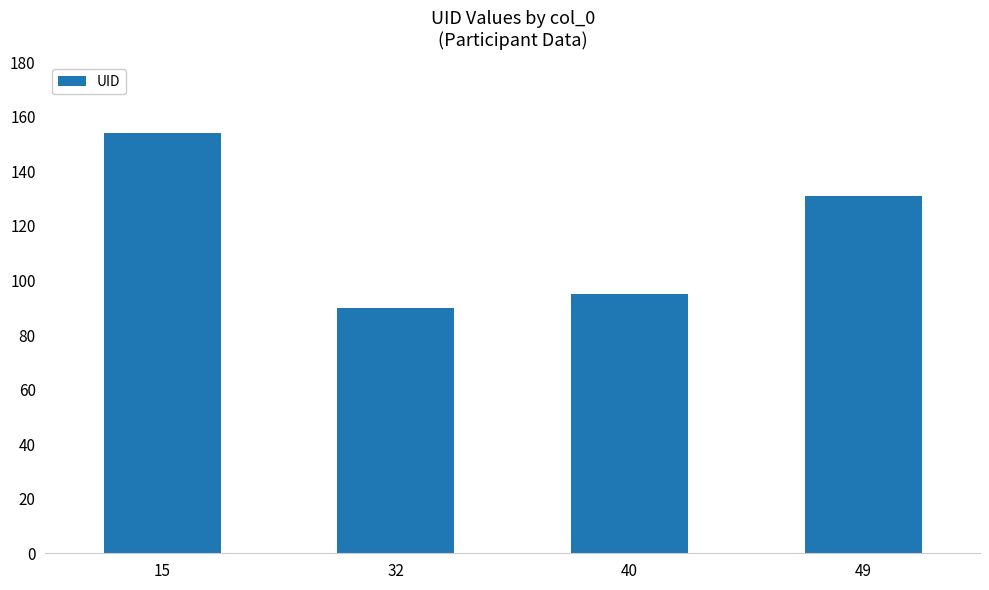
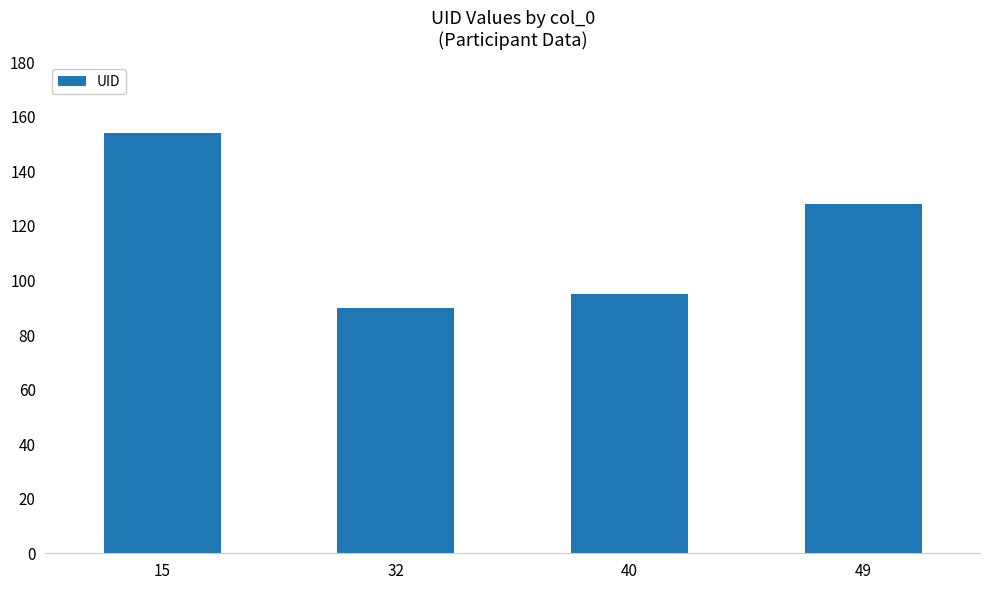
49: 131 -> 128
